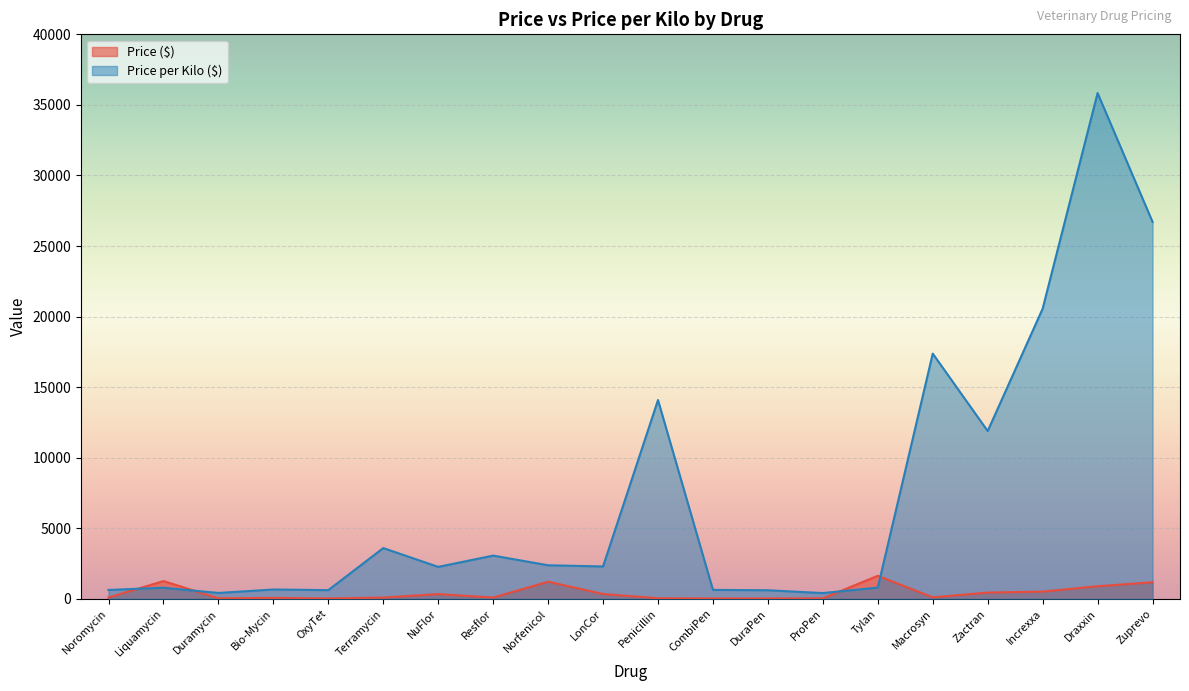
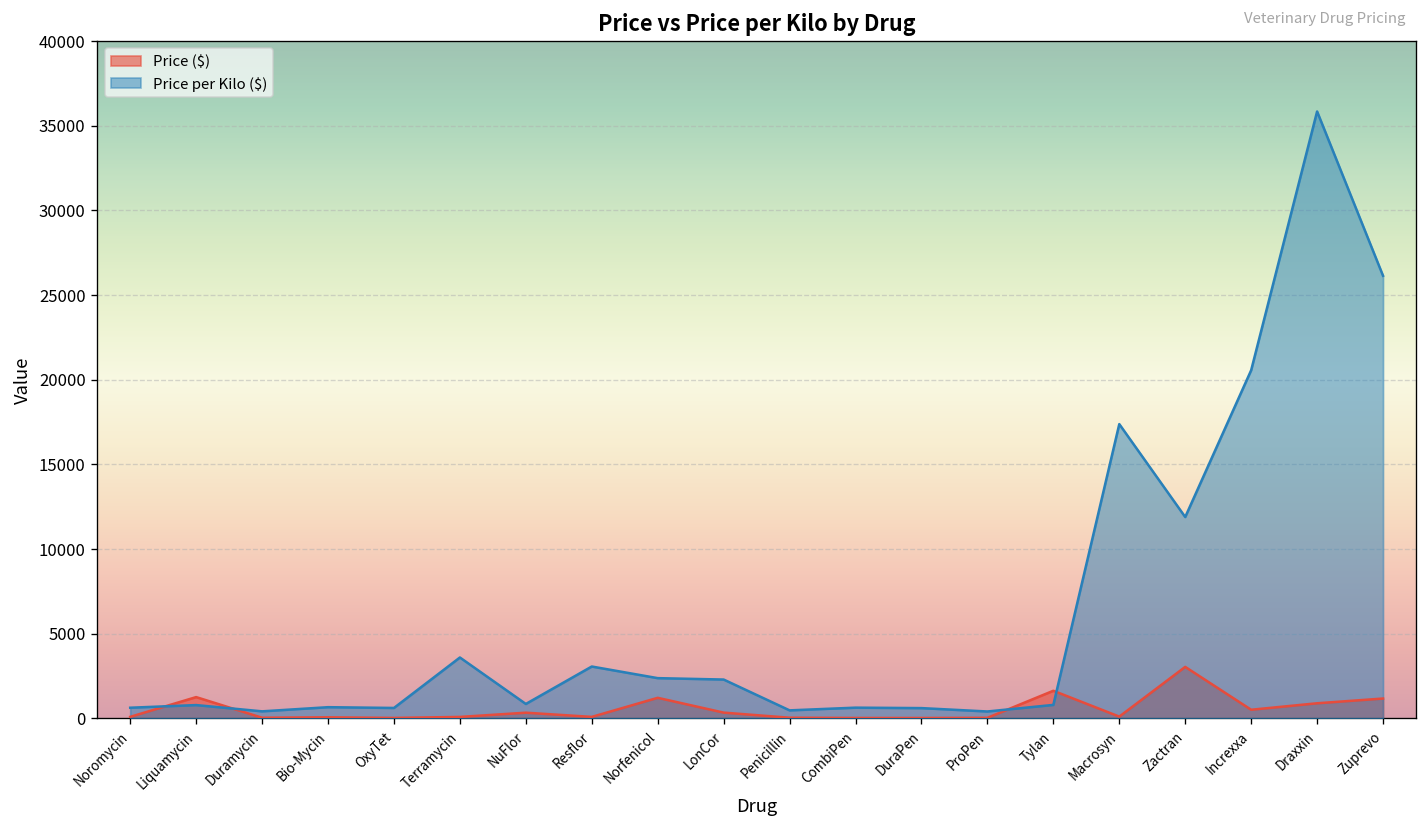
Price per Kilo ($), NuFlor: 2300 -> 900
Price per Kilo ($), Penicillin: 14100 -> 500
Price ($), Zactran: 400 -> 3000
Price per Kilo ($), Zuprevo: 26700 -> 26100
